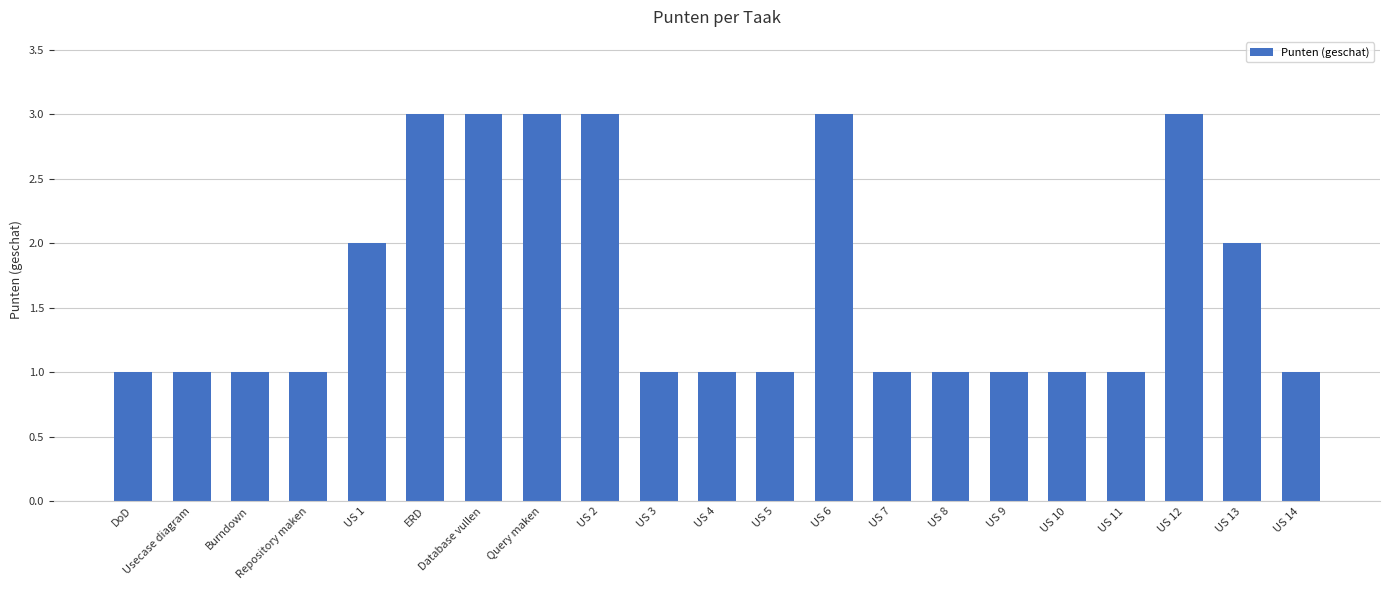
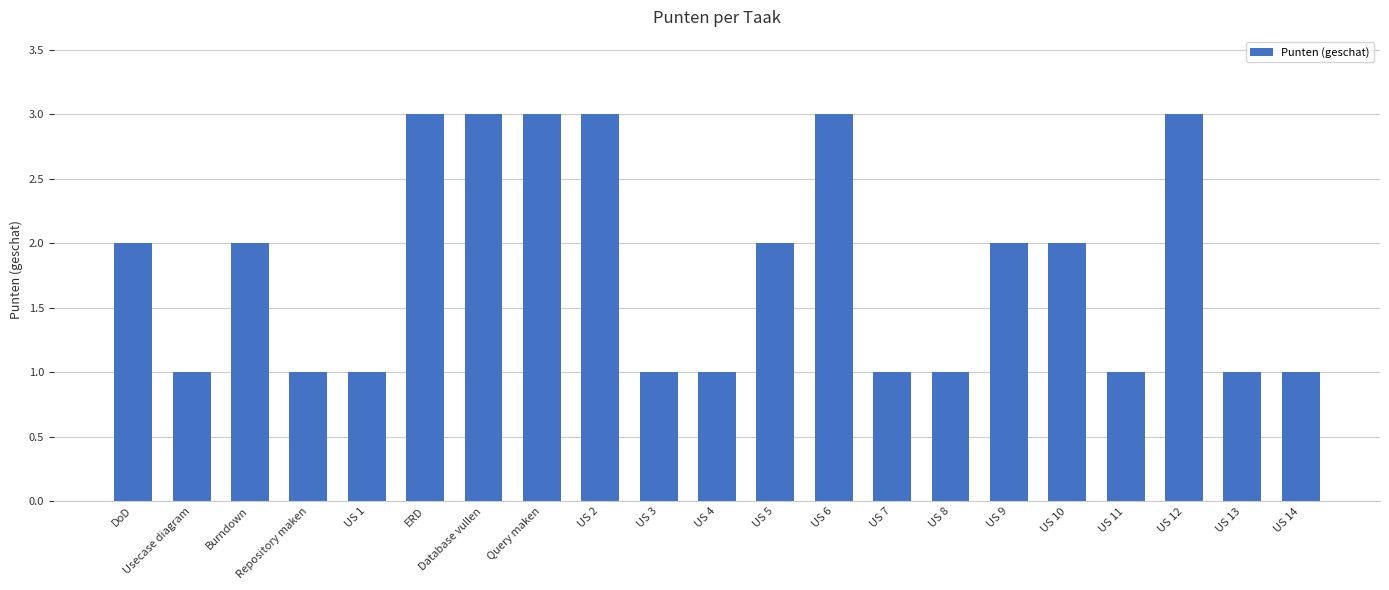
DoD: 1 -> 2
Burndown: 1 -> 2
US 1: 2 -> 1
US 5: 1 -> 2
US 9: 1 -> 2
US 10: 1 -> 2
US 13: 2 -> 1
